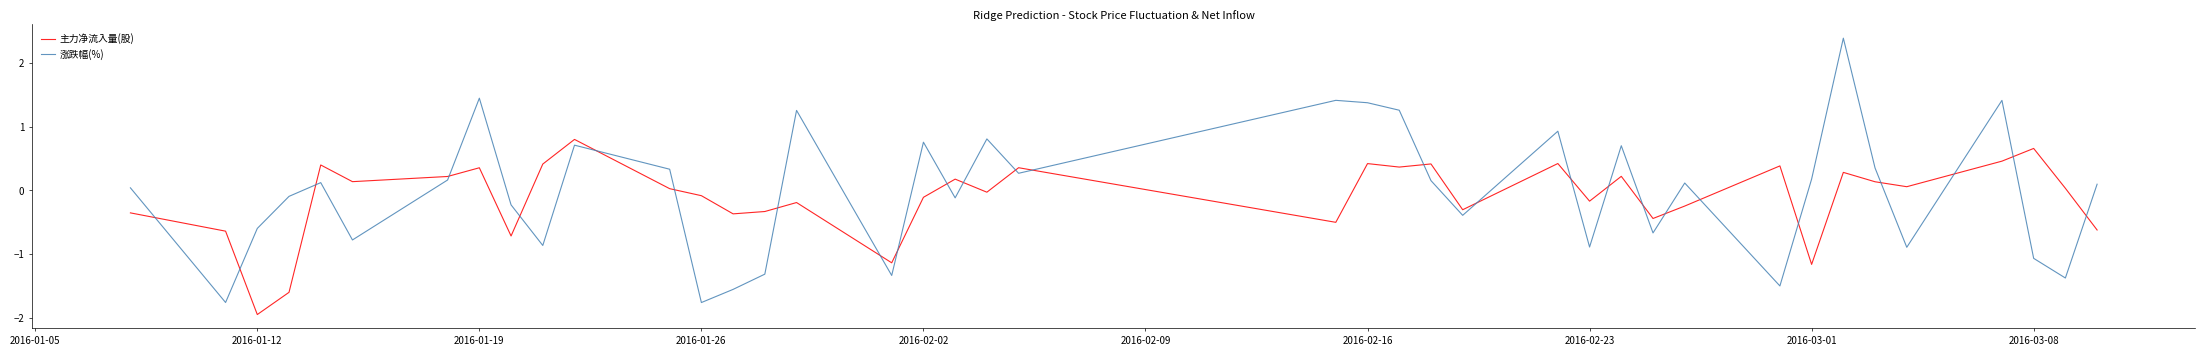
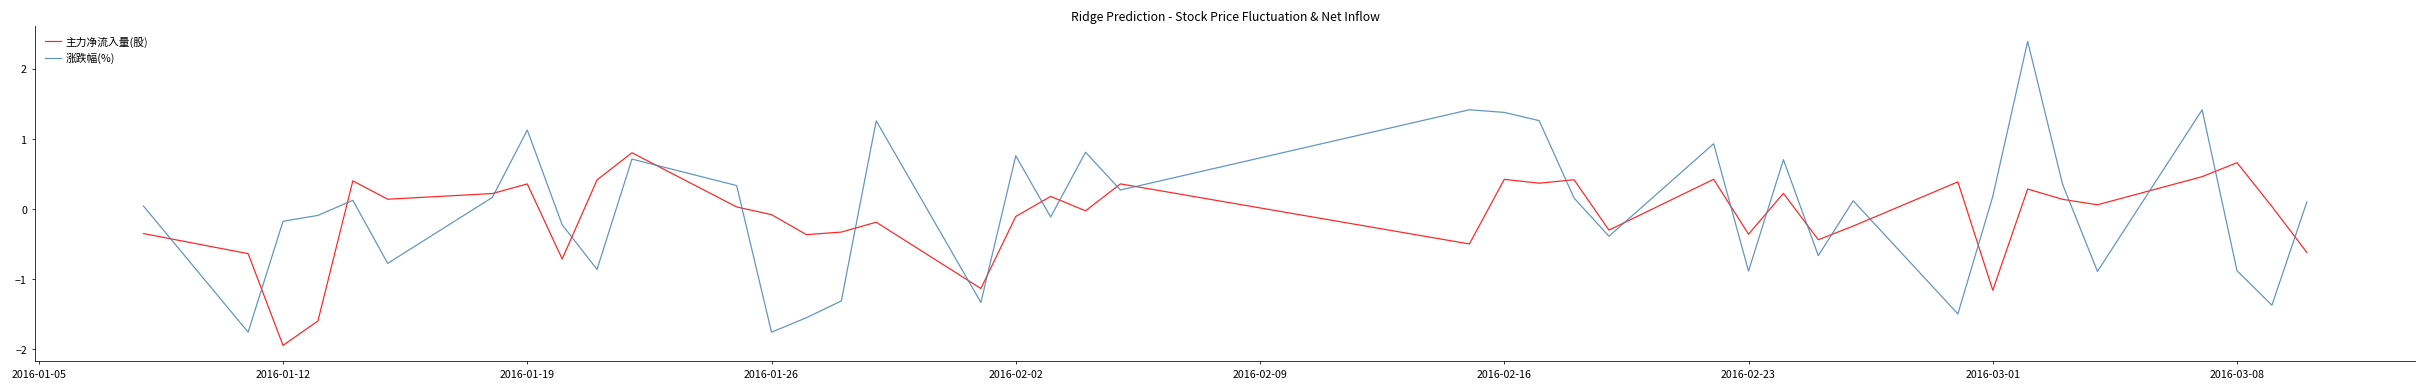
涨跌幅(%), 2016-01-12: -0.6 -> -0.2
涨跌幅(%), 2016-01-19: 1.4 -> 1.1
主力净流入量(股), 2016-02-23: -0.2 -> -0.4
涨跌幅(%), 2016-03-08: -1.1 -> -0.9
